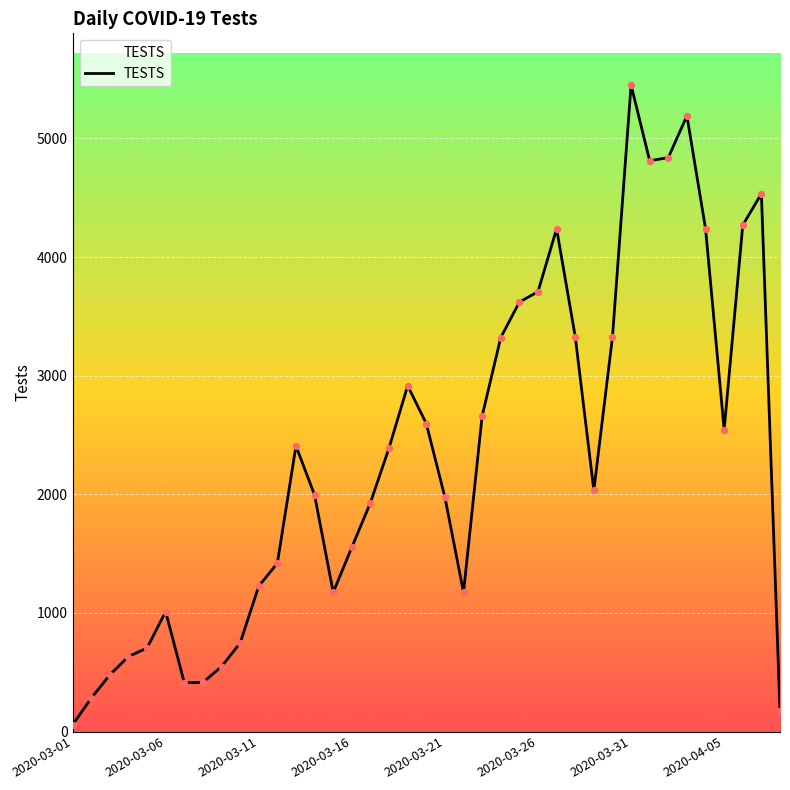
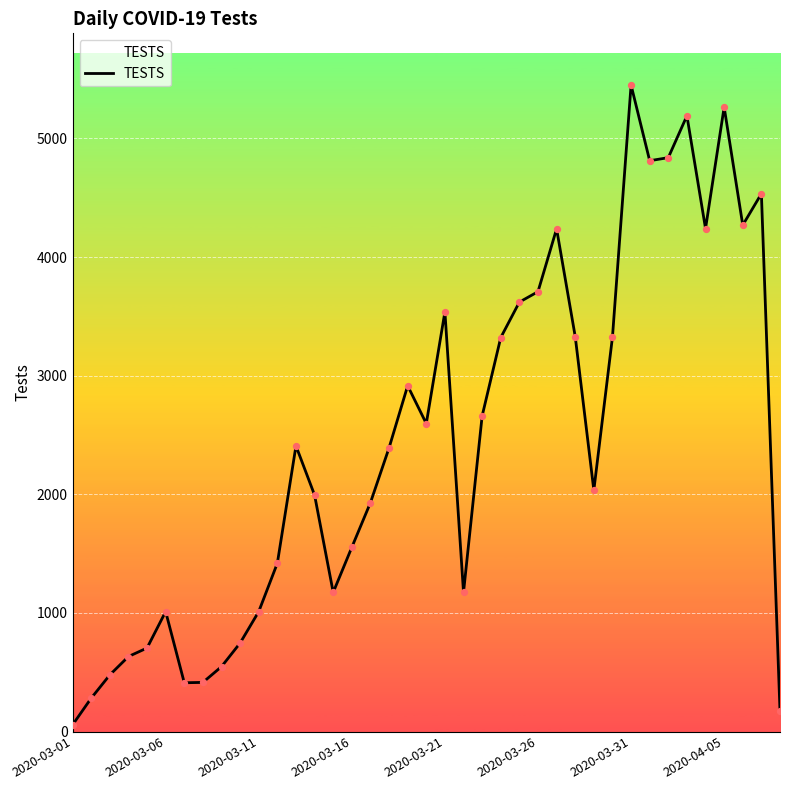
2020-03-11: 1230 -> 1010
2020-03-21: 1980 -> 3540
2020-04-05: 2550 -> 5260
